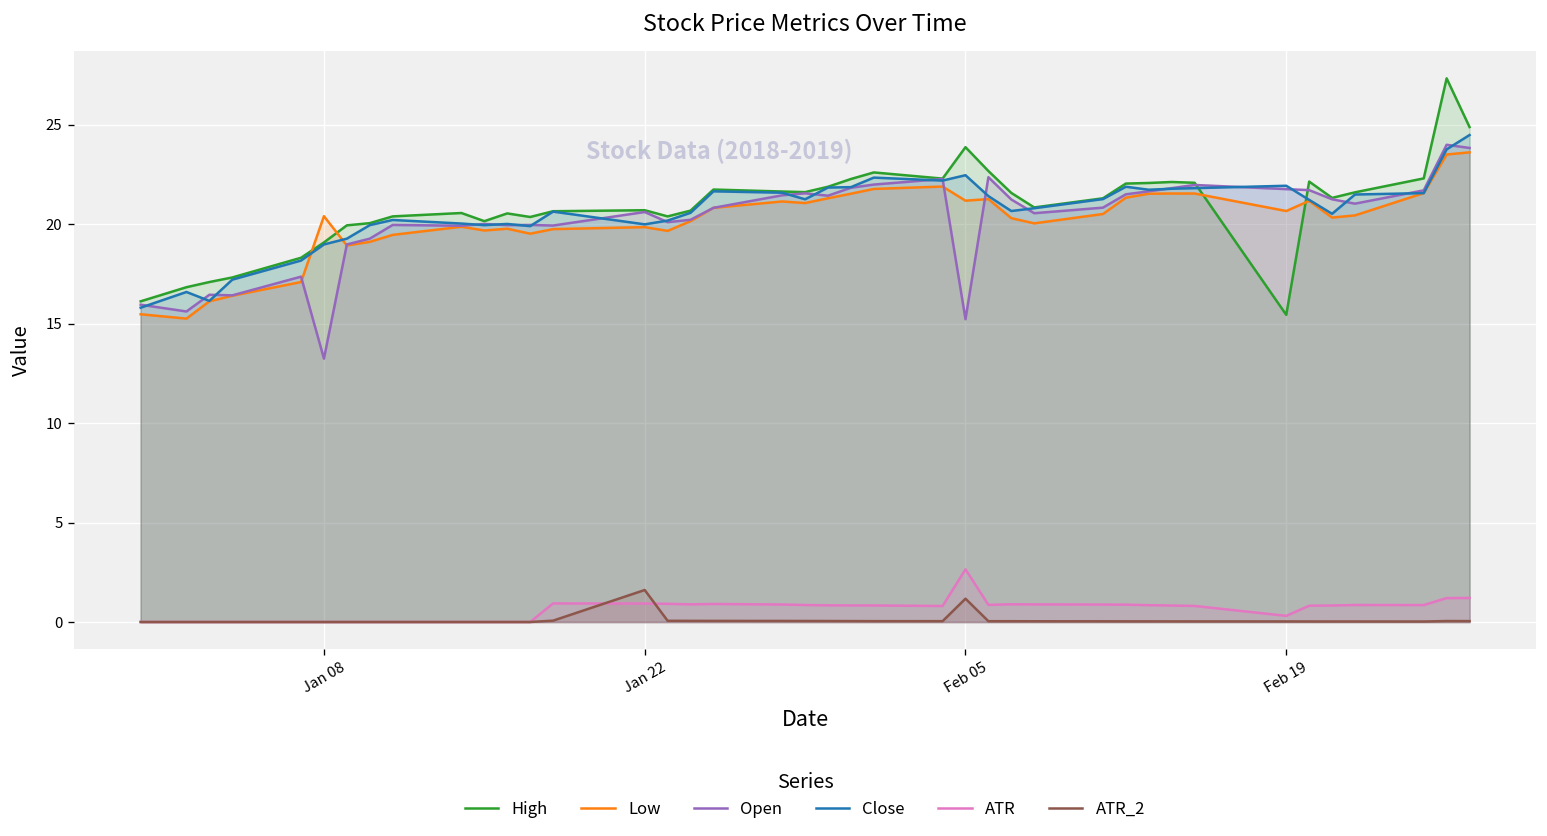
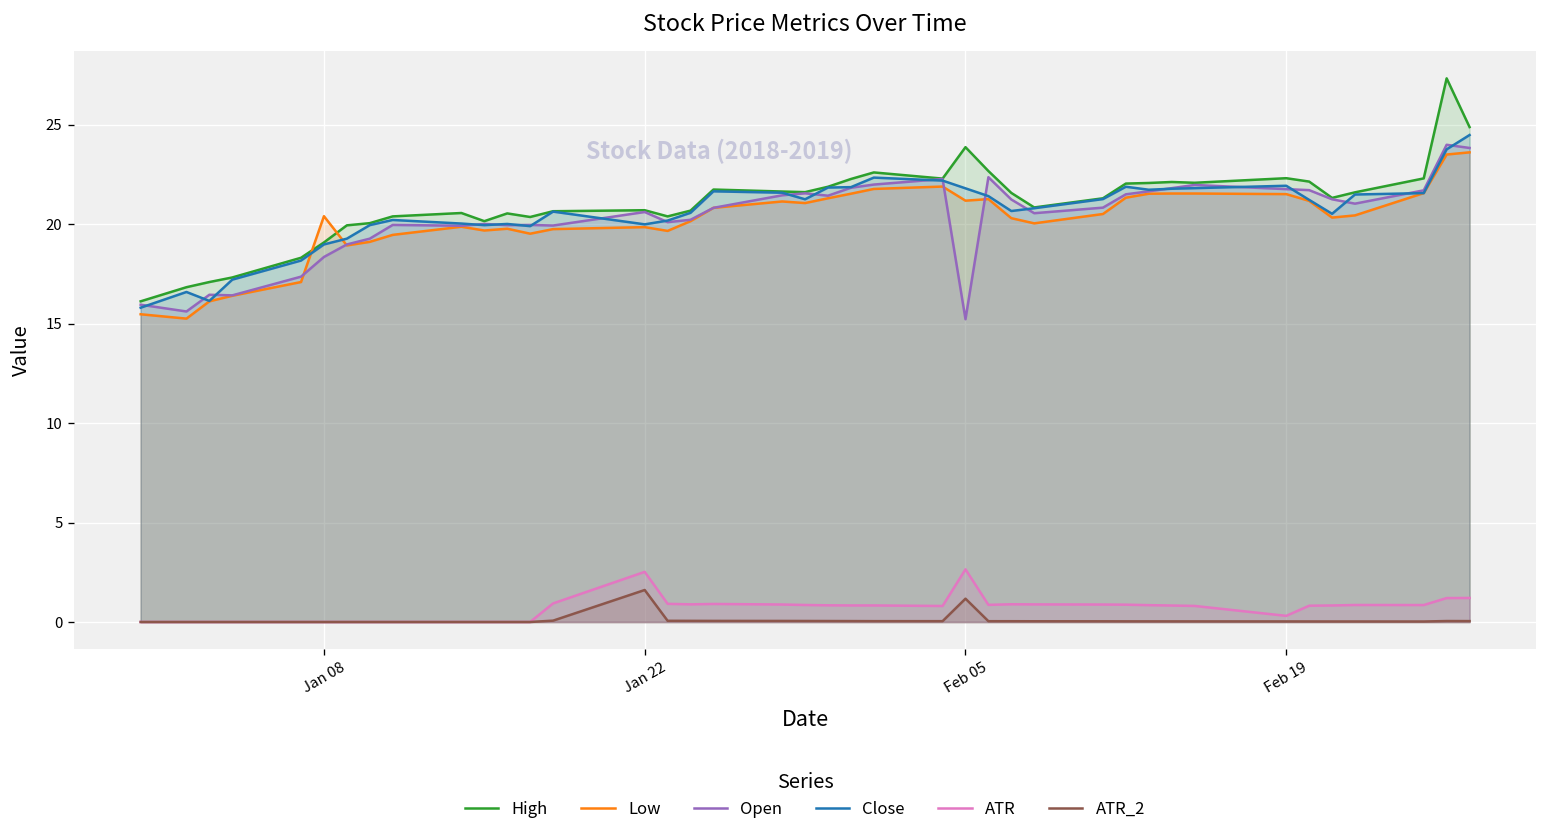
Open, Jan 08: 13.2 -> 18.4
ATR, Jan 22: 0.9 -> 2.5
Close, Feb 05: 22.5 -> 21.8
High, Feb 19: 15.4 -> 22.3
Low, Feb 19: 20.7 -> 21.5
